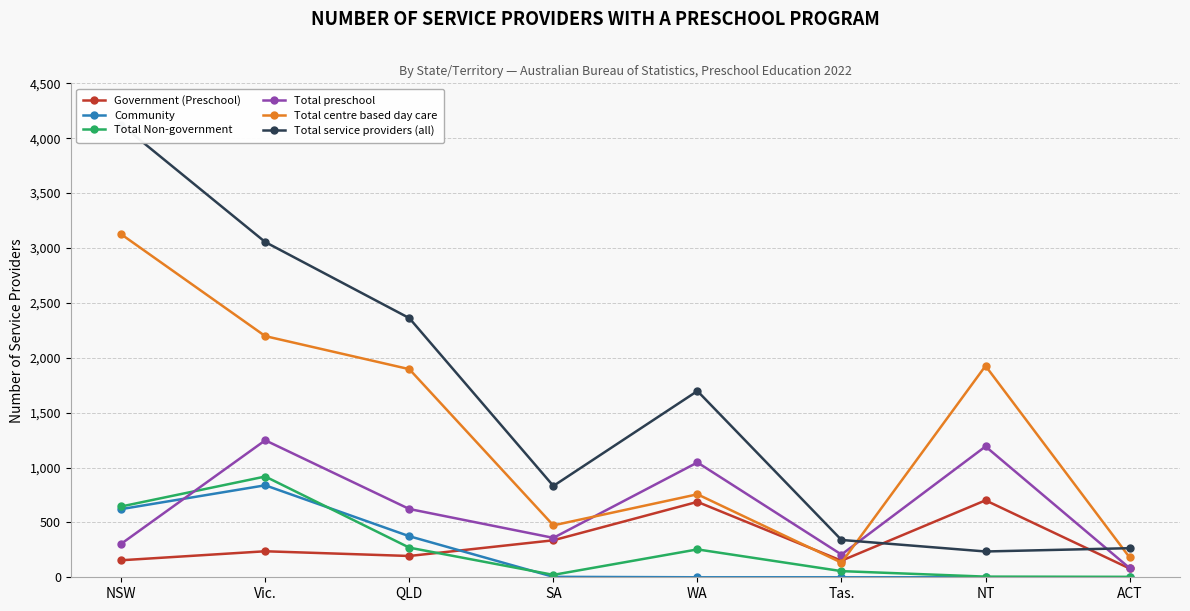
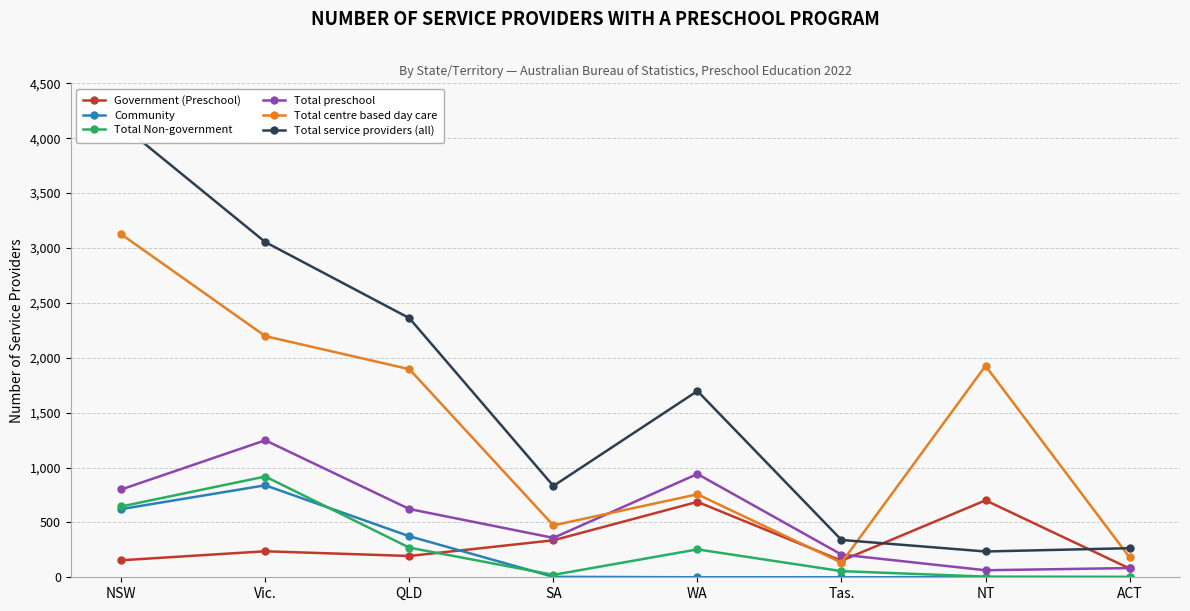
Total preschool, NSW: 310 -> 800
Total preschool, WA: 1,050 -> 940
Total preschool, NT: 1,190 -> 60
